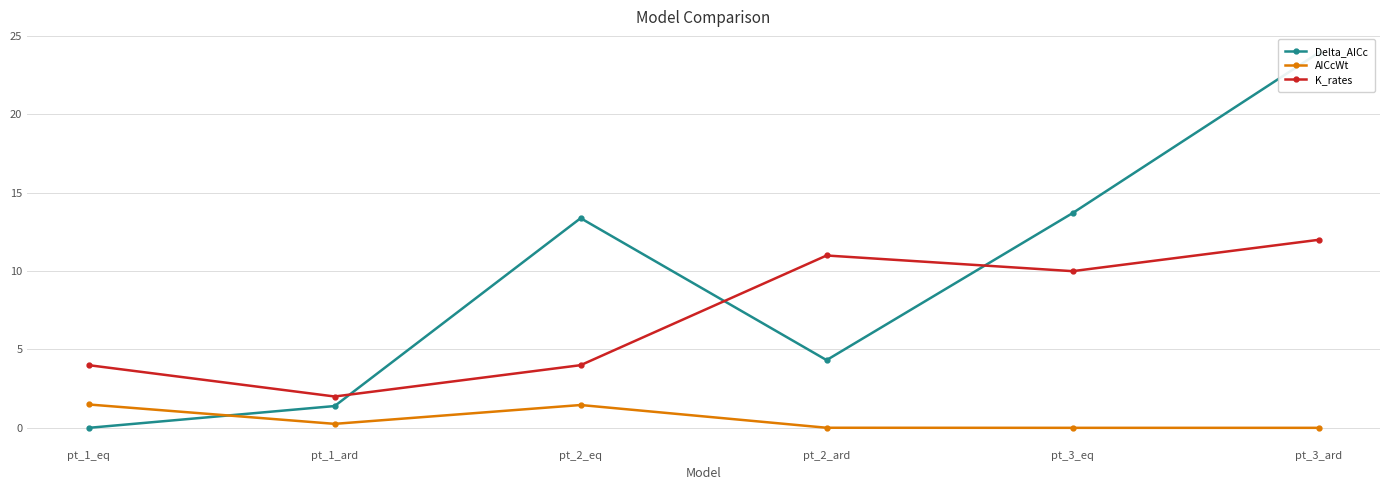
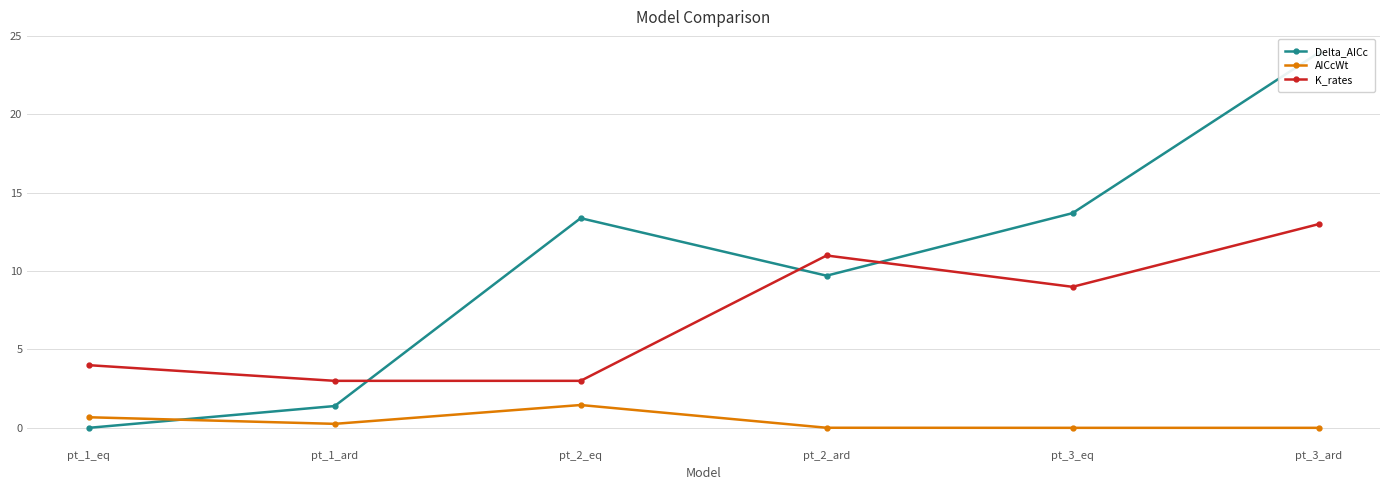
AICcWt, pt_1_eq: 1.5 -> 0.7
K_rates, pt_1_ard: 2 -> 3
K_rates, pt_2_eq: 4 -> 3
Delta_AICc, pt_2_ard: 4.3 -> 9.7
K_rates, pt_3_eq: 10 -> 9
K_rates, pt_3_ard: 12 -> 13
